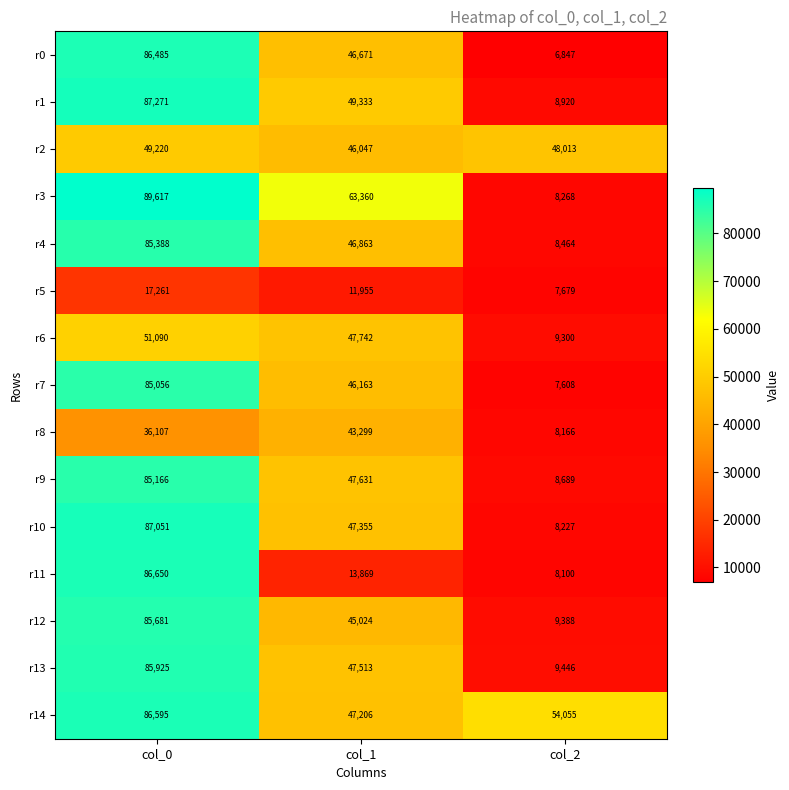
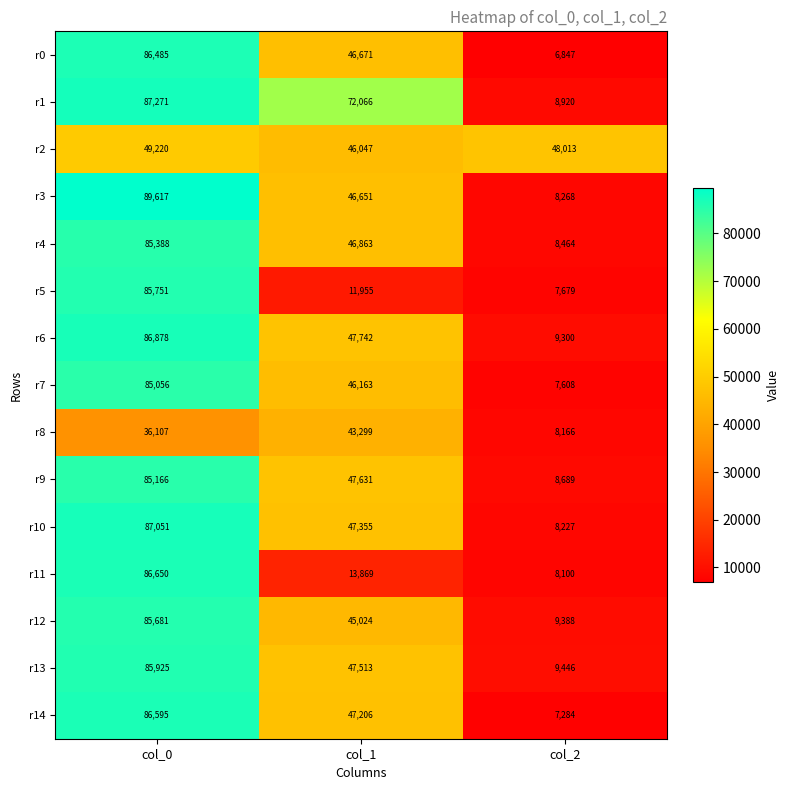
r1, col_1: 49,333 -> 72,066
r3, col_1: 63,360 -> 46,651
r5, col_0: 17,261 -> 85,751
r6, col_0: 51,090 -> 86,878
r14, col_2: 54,055 -> 7,284
